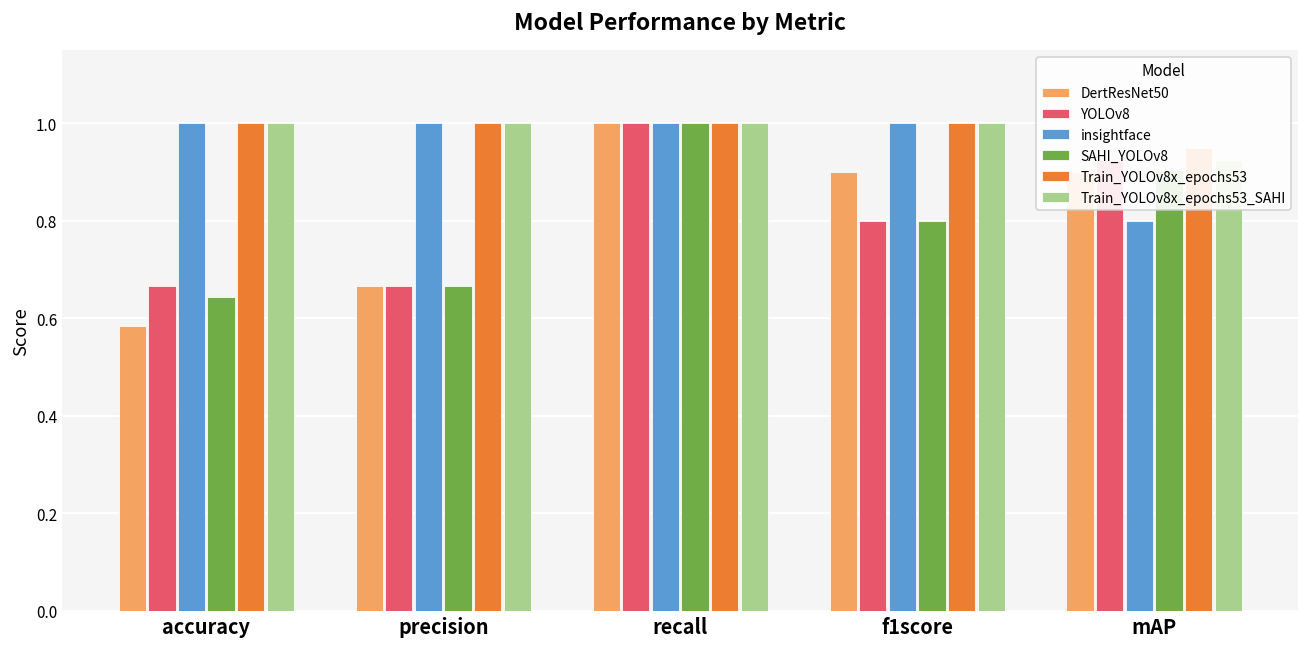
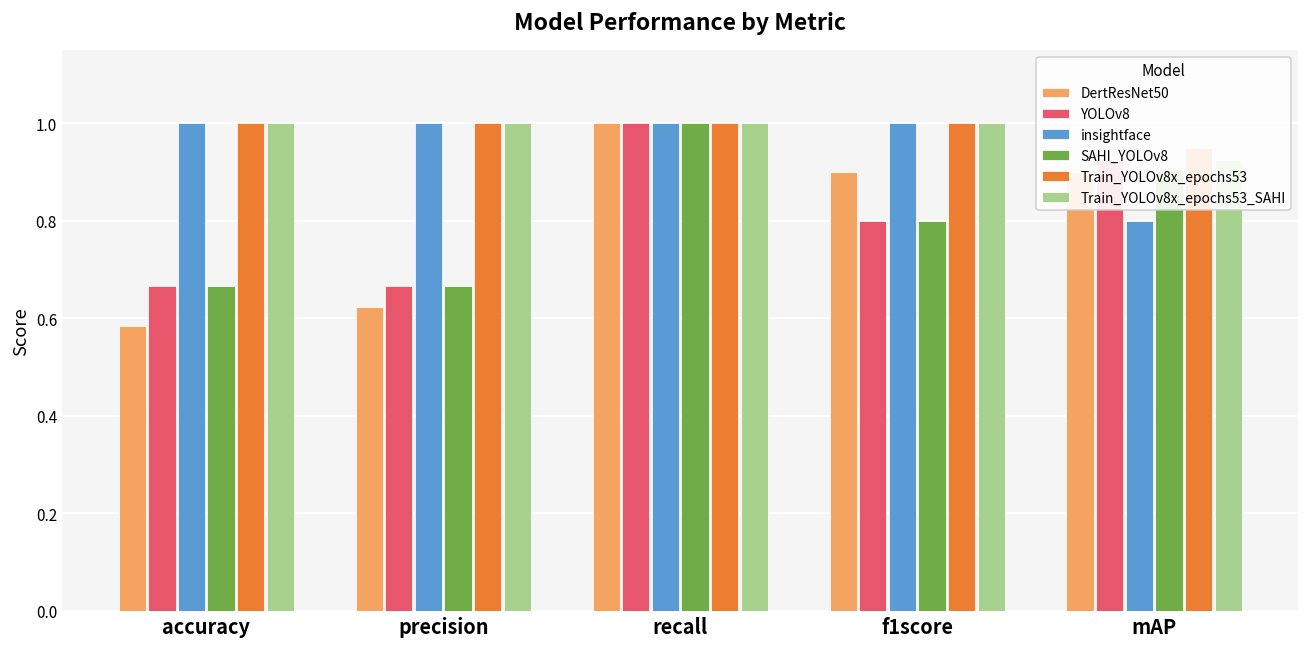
SAHI_YOLOv8, accuracy: 0.64 -> 0.67
DertResNet50, precision: 0.67 -> 0.62
